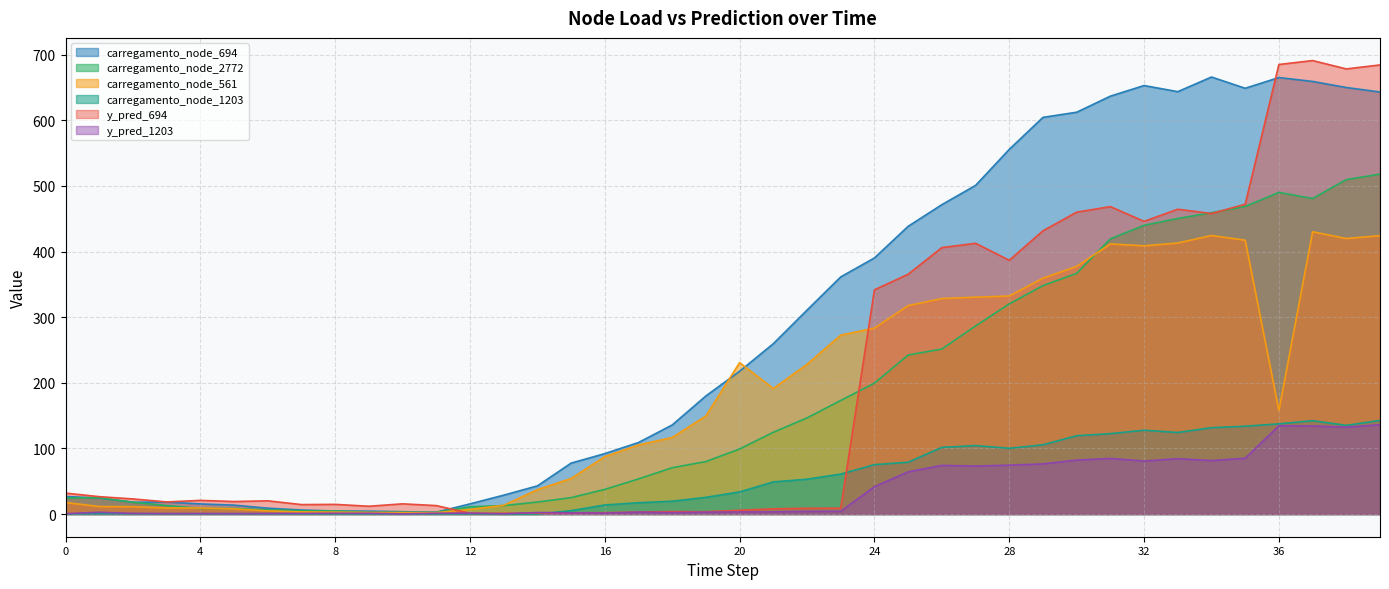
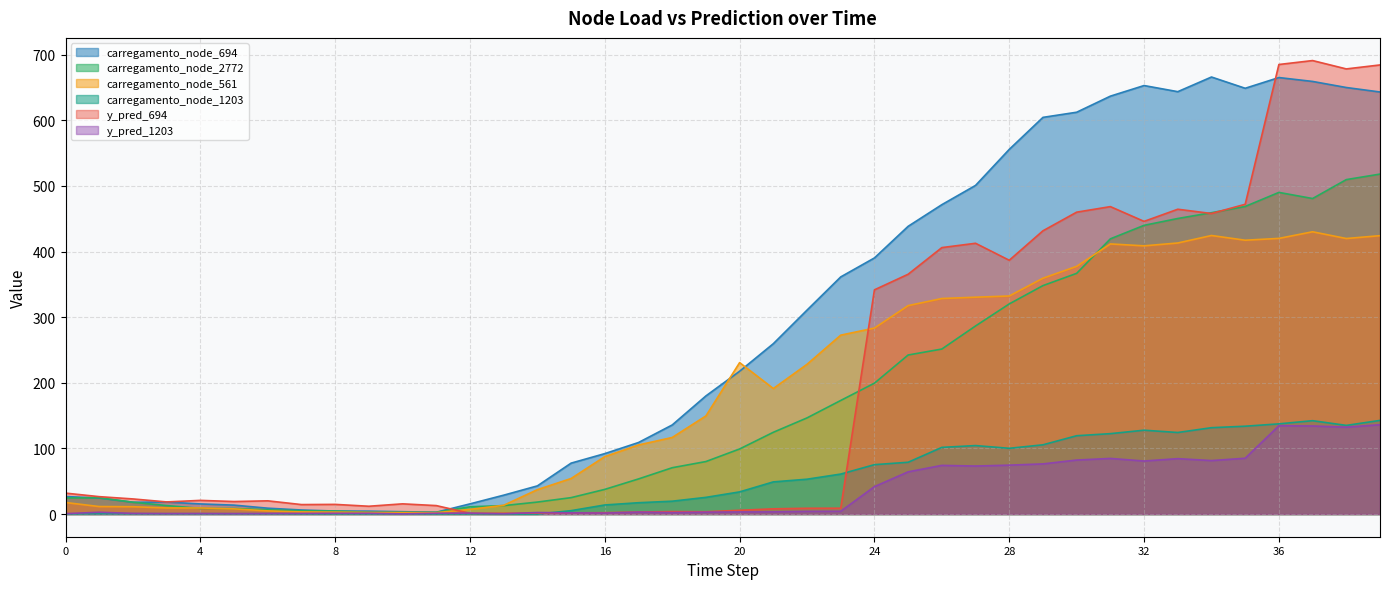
carregamento_node_561, 36: 160 -> 420
